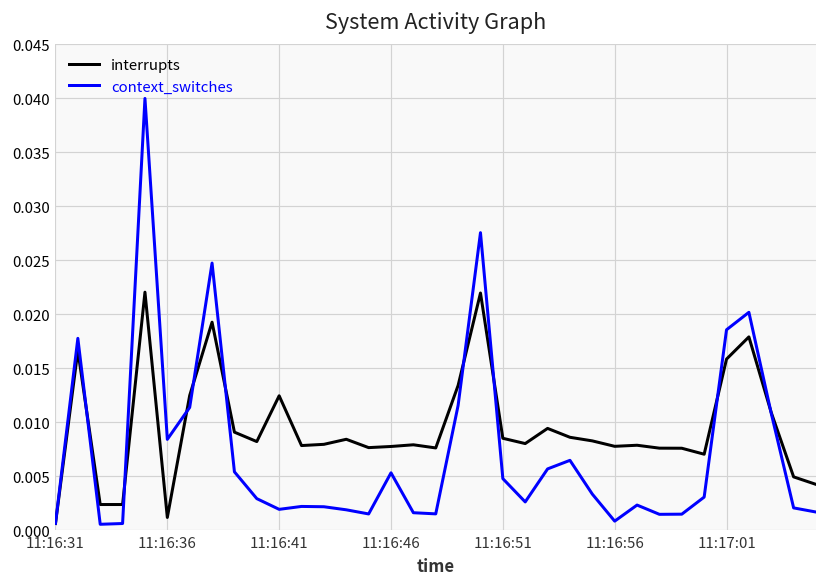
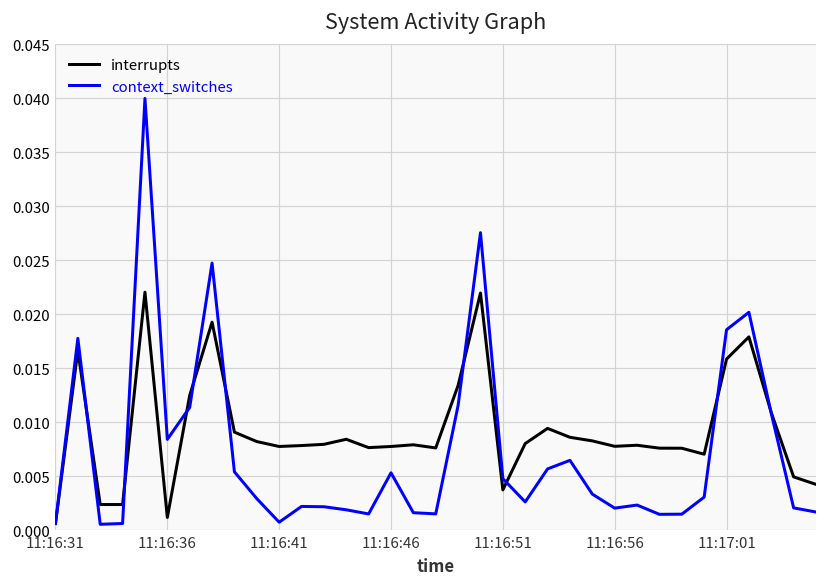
interrupts, 11:16:41: 0.012 -> 0.008
context_switches, 11:16:41: 0.002 -> 0.001
interrupts, 11:16:51: 0.009 -> 0.004
context_switches, 11:16:56: 0.001 -> 0.002
